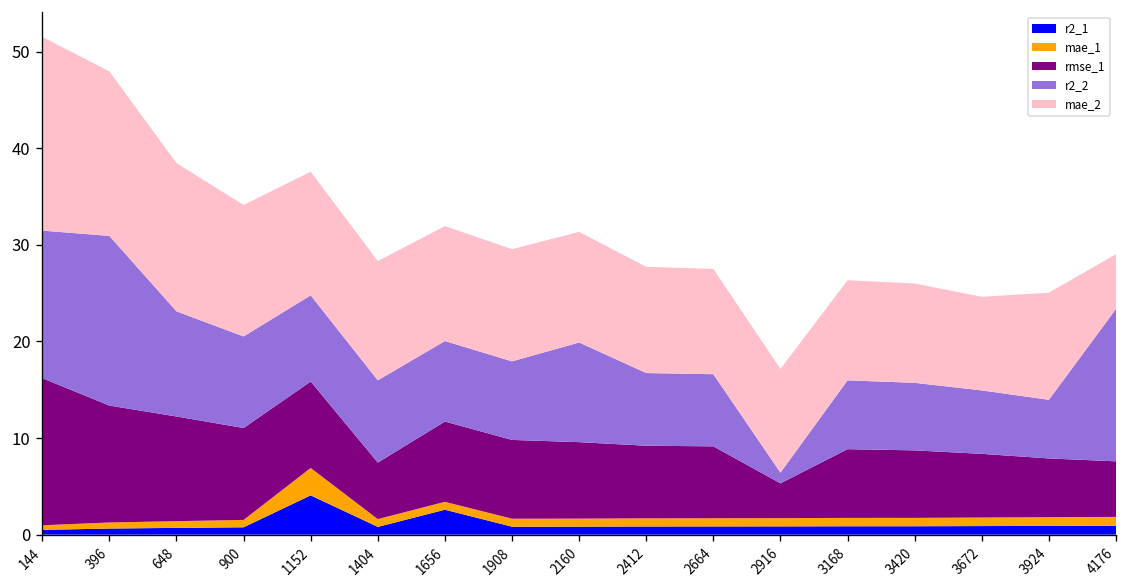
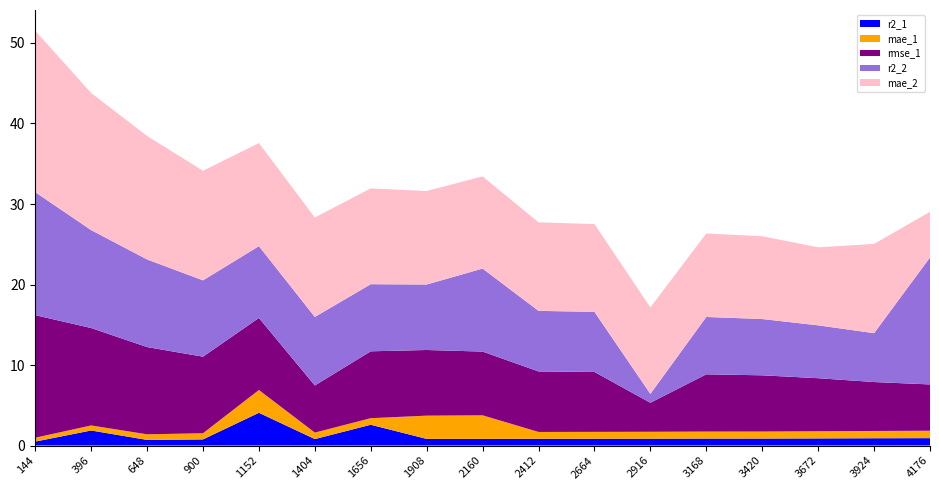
r2_1, 396: 1 -> 2
r2_2, 396: 18 -> 12
mae_1, 1908: 1 -> 3
mae_1, 2160: 1 -> 3
